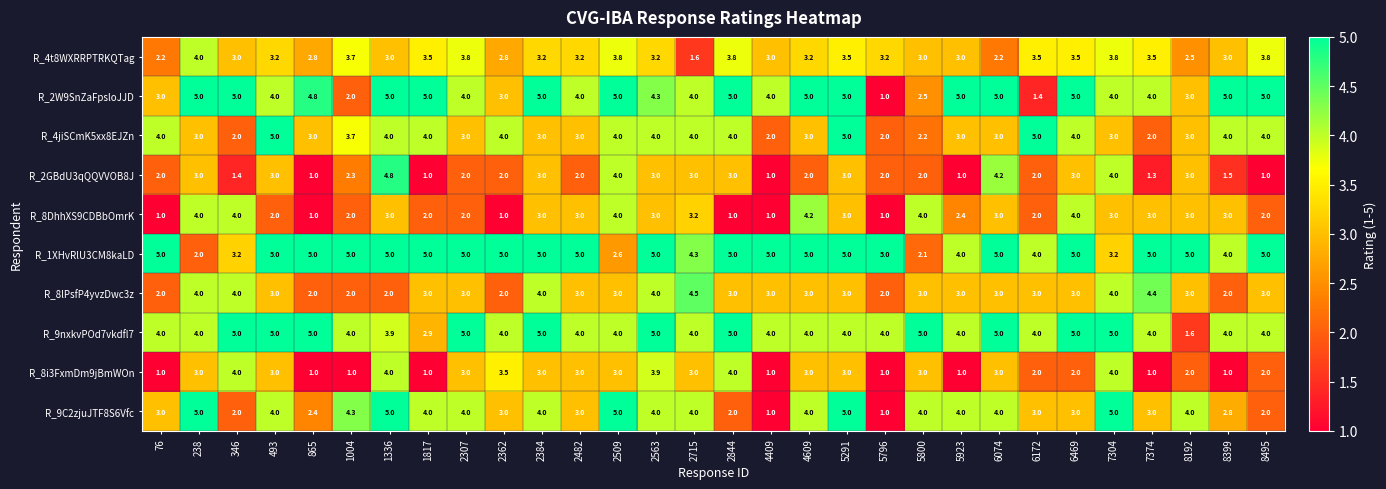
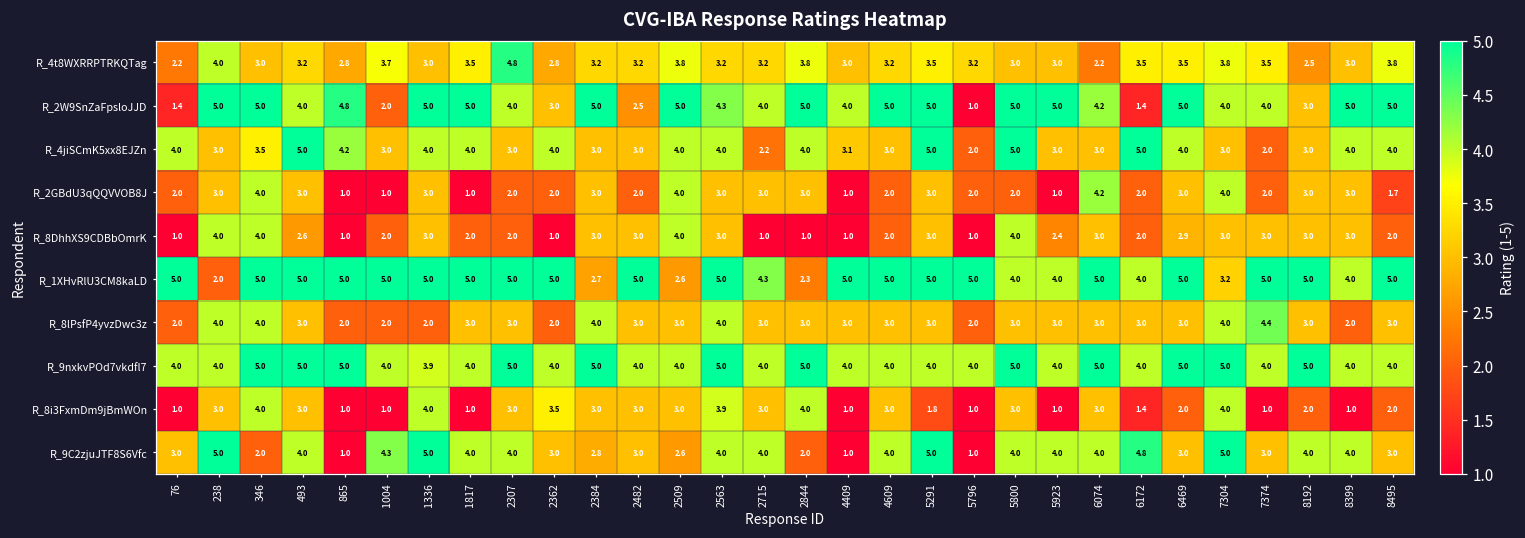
R_4t8WXRRPTRKQTag, 2307: 3.8 -> 4.8
R_4t8WXRRPTRKQTag, 2715: 1.6 -> 3.2
R_2W9SnZaFpsloJJD, 76: 3.0 -> 1.4
R_2W9SnZaFpsloJJD, 2482: 4.0 -> 2.5
R_2W9SnZaFpsloJJD, 5800: 2.5 -> 5.0
R_2W9SnZaFpsloJJD, 6074: 5.0 -> 4.2
R_4jiSCmK5xx8EJZn, 346: 2.0 -> 3.5
R_4jiSCmK5xx8EJZn, 865: 3.0 -> 4.2
R_4jiSCmK5xx8EJZn, 1004: 3.7 -> 3.0
R_4jiSCmK5xx8EJZn, 2715: 4.0 -> 2.2
R_4jiSCmK5xx8EJZn, 4409: 2.0 -> 3.1
R_4jiSCmK5xx8EJZn, 5800: 2.2 -> 5.0
R_2GBdU3qQQVVOB8J, 346: 1.4 -> 4.0
R_2GBdU3qQQVVOB8J, 1004: 2.3 -> 1.0
R_2GBdU3qQQVVOB8J, 1336: 4.8 -> 3.0
R_2GBdU3qQQVVOB8J, 7374: 1.3 -> 2.0
R_2GBdU3qQQVVOB8J, 8399: 1.5 -> 3.0
R_2GBdU3qQQVVOB8J, 8495: 1.0 -> 1.7
R_8DhhXS9CDBbOmrK, 493: 2.0 -> 2.6
R_8DhhXS9CDBbOmrK, 2715: 3.2 -> 1.0
R_8DhhXS9CDBbOmrK, 4609: 4.2 -> 2.0
R_8DhhXS9CDBbOmrK, 6469: 4.0 -> 2.9
R_1XHvRlU3CM8kaLD, 346: 3.2 -> 5.0
R_1XHvRlU3CM8kaLD, 2384: 5.0 -> 2.7
R_1XHvRlU3CM8kaLD, 2844: 5.0 -> 2.3
R_1XHvRlU3CM8kaLD, 5800: 2.1 -> 4.0
R_8lPsfP4yvzDwc3z, 2715: 4.5 -> 3.0
R_9nxkvPOd7vkdfl7, 1817: 2.9 -> 4.0
R_9nxkvPOd7vkdfl7, 8192: 1.6 -> 5.0
R_8i3FxmDm9jBmWOn, 5291: 3.0 -> 1.8
R_8i3FxmDm9jBmWOn, 6172: 2.0 -> 1.4
R_9C2zjuJTF8S6Vfc, 865: 2.4 -> 1.0
R_9C2zjuJTF8S6Vfc, 2384: 4.0 -> 2.8
R_9C2zjuJTF8S6Vfc, 2509: 5.0 -> 2.6
R_9C2zjuJTF8S6Vfc, 6172: 3.0 -> 4.8
R_9C2zjuJTF8S6Vfc, 8399: 2.8 -> 4.0
R_9C2zjuJTF8S6Vfc, 8495: 2.0 -> 3.0
